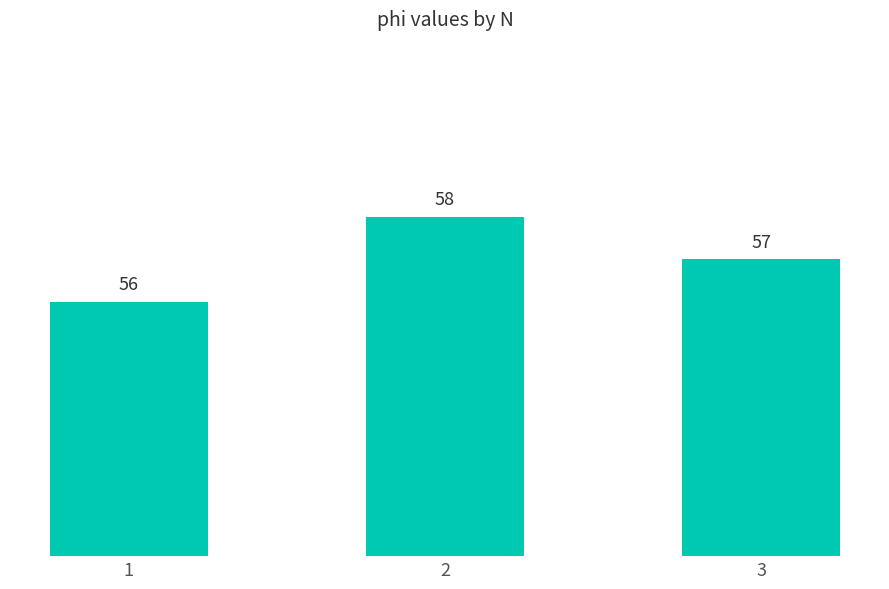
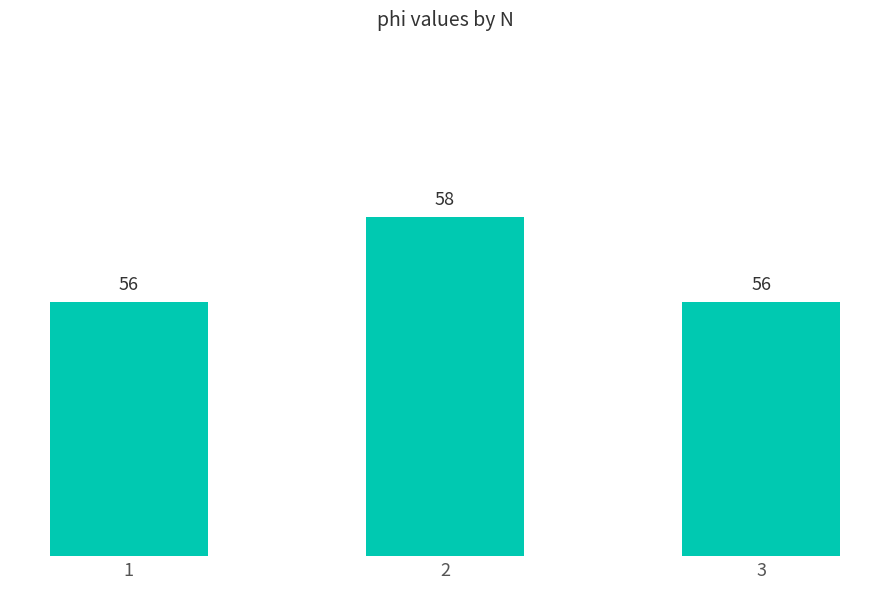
3: 57 -> 56
